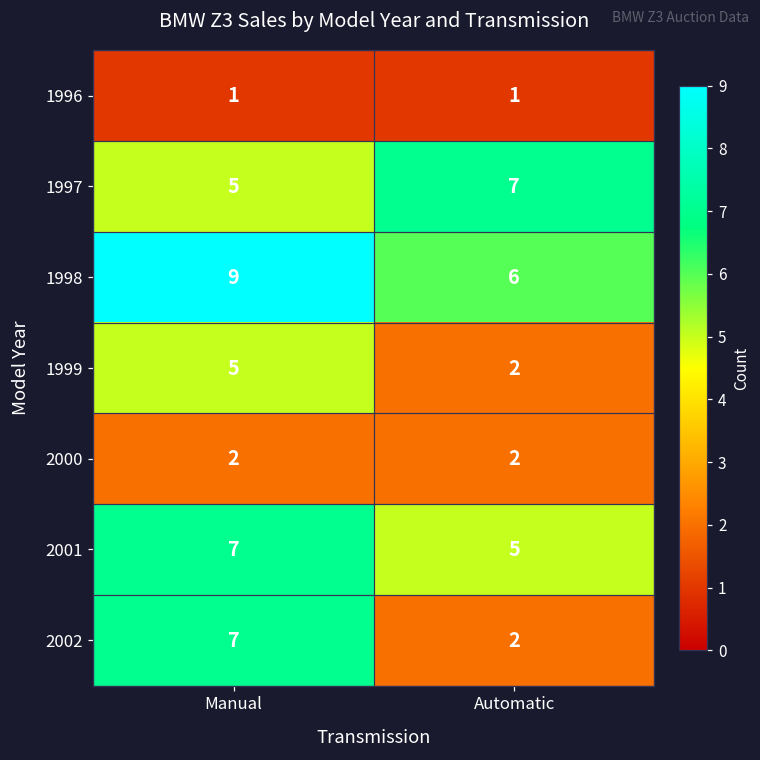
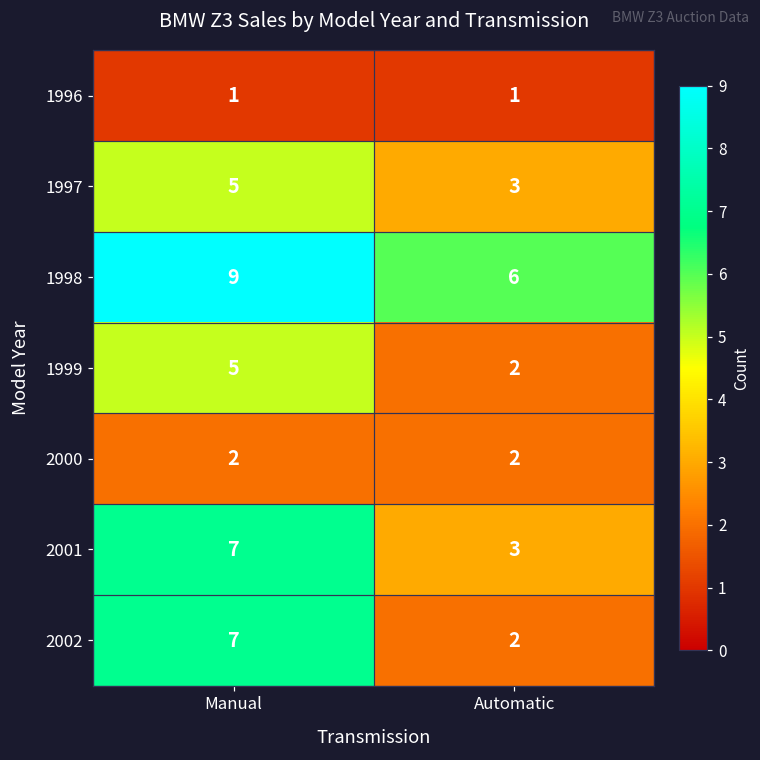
1997, Automatic: 7 -> 3
2001, Automatic: 5 -> 3
